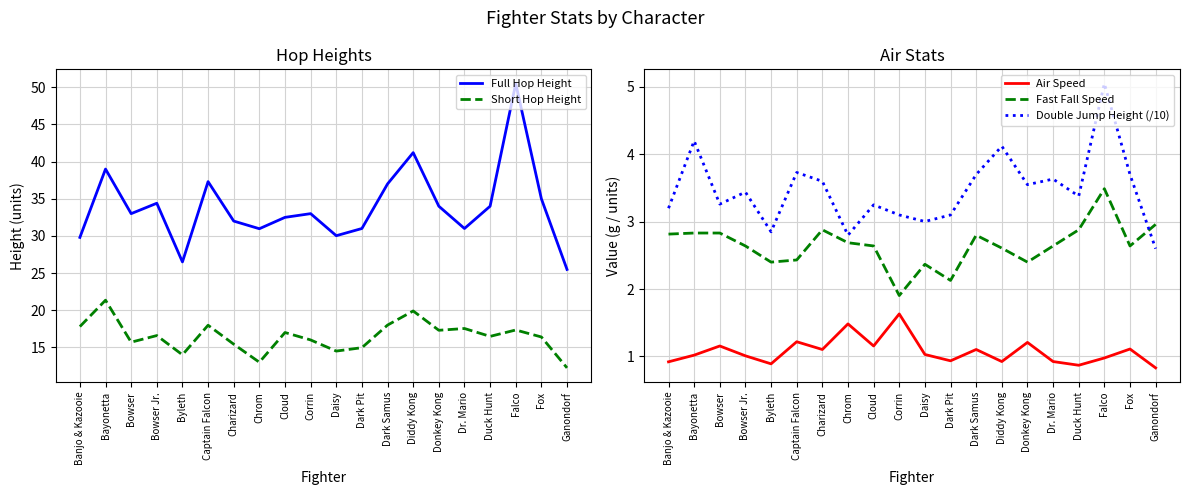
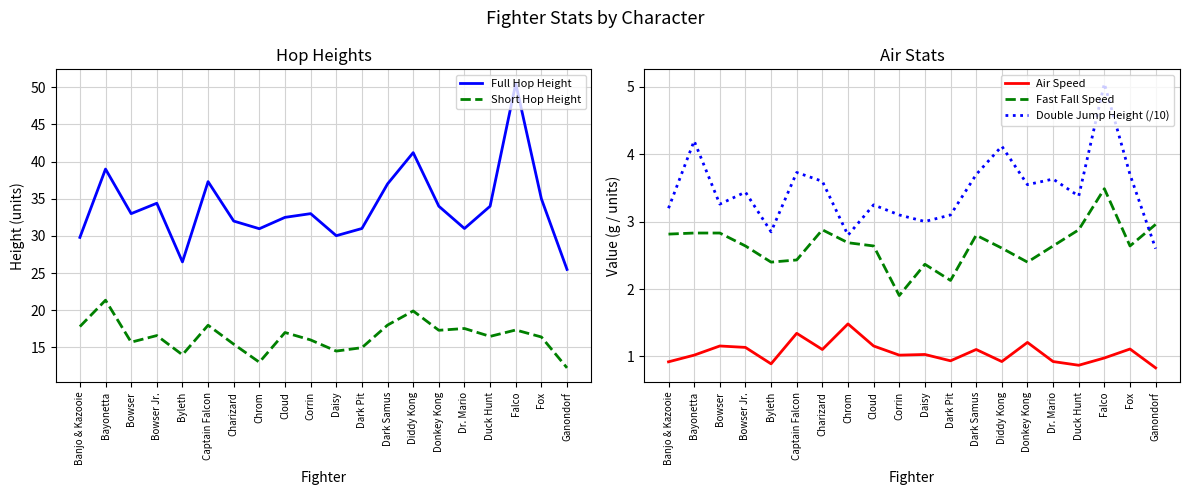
Air Stats, Air Speed, Bowser Jr.: 1.0 -> 1.1
Air Stats, Air Speed, Captain Falcon: 1.2 -> 1.3
Air Stats, Air Speed, Corrin: 1.6 -> 1.0
